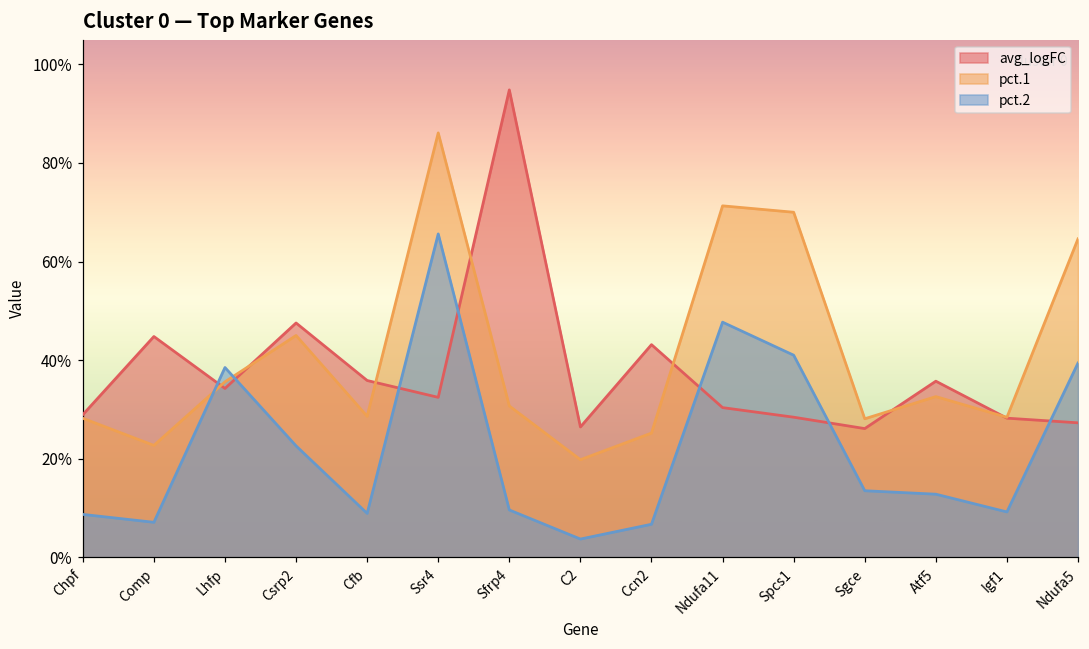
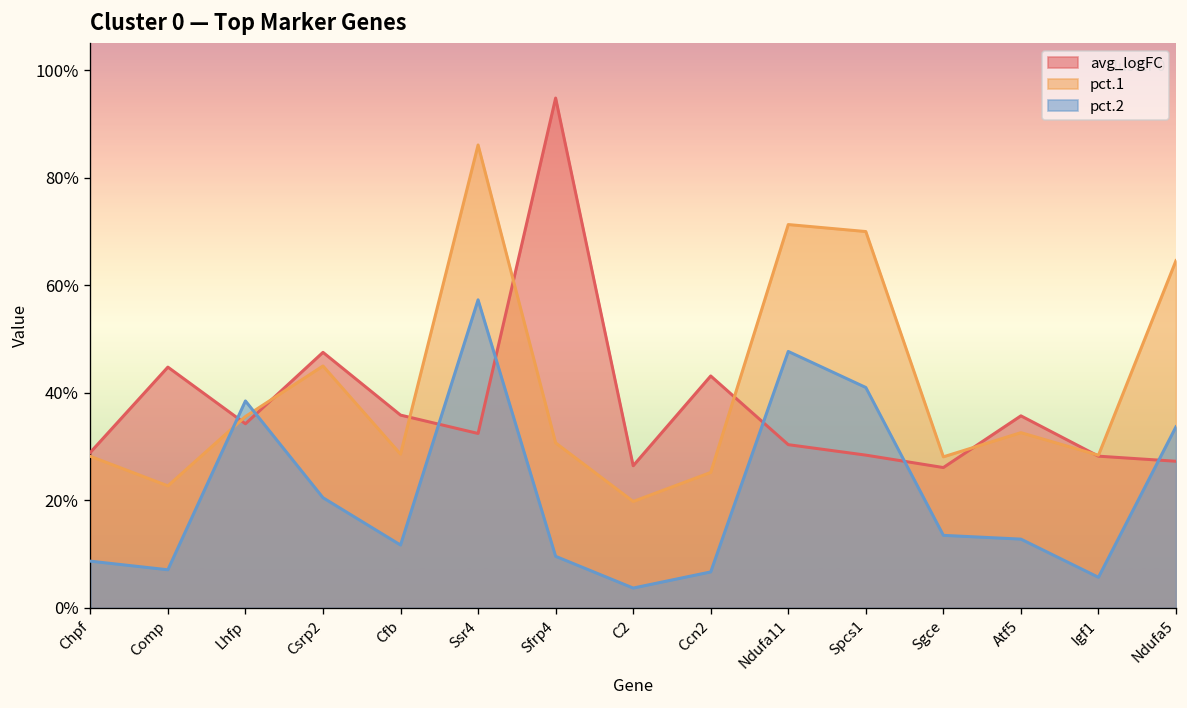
pct.2, Csrp2: 23% -> 21%
pct.2, Cfb: 9% -> 12%
pct.2, Ssr4: 66% -> 57%
pct.2, Igf1: 9% -> 6%
pct.2, Ndufa5: 39% -> 34%
